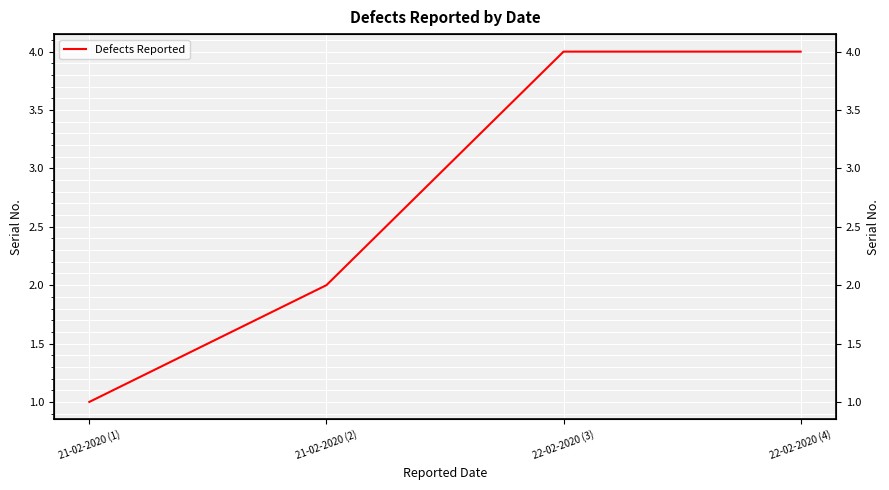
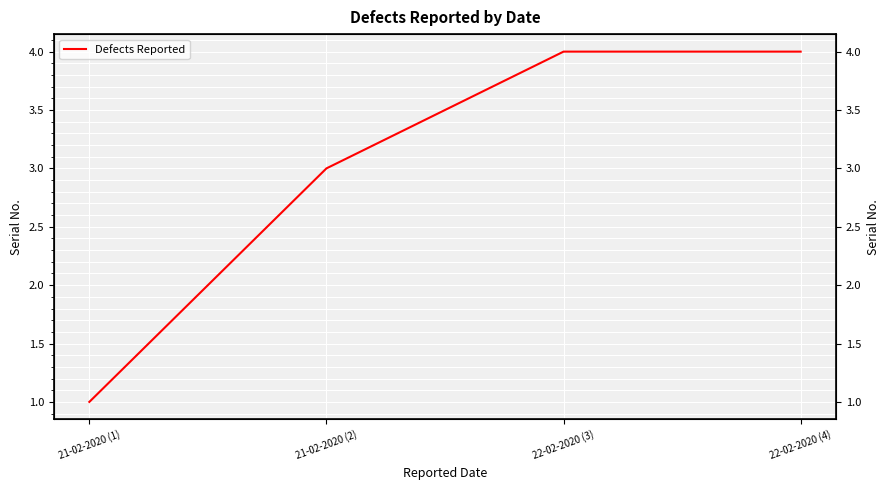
21-02-2020 (2): 2 -> 3
